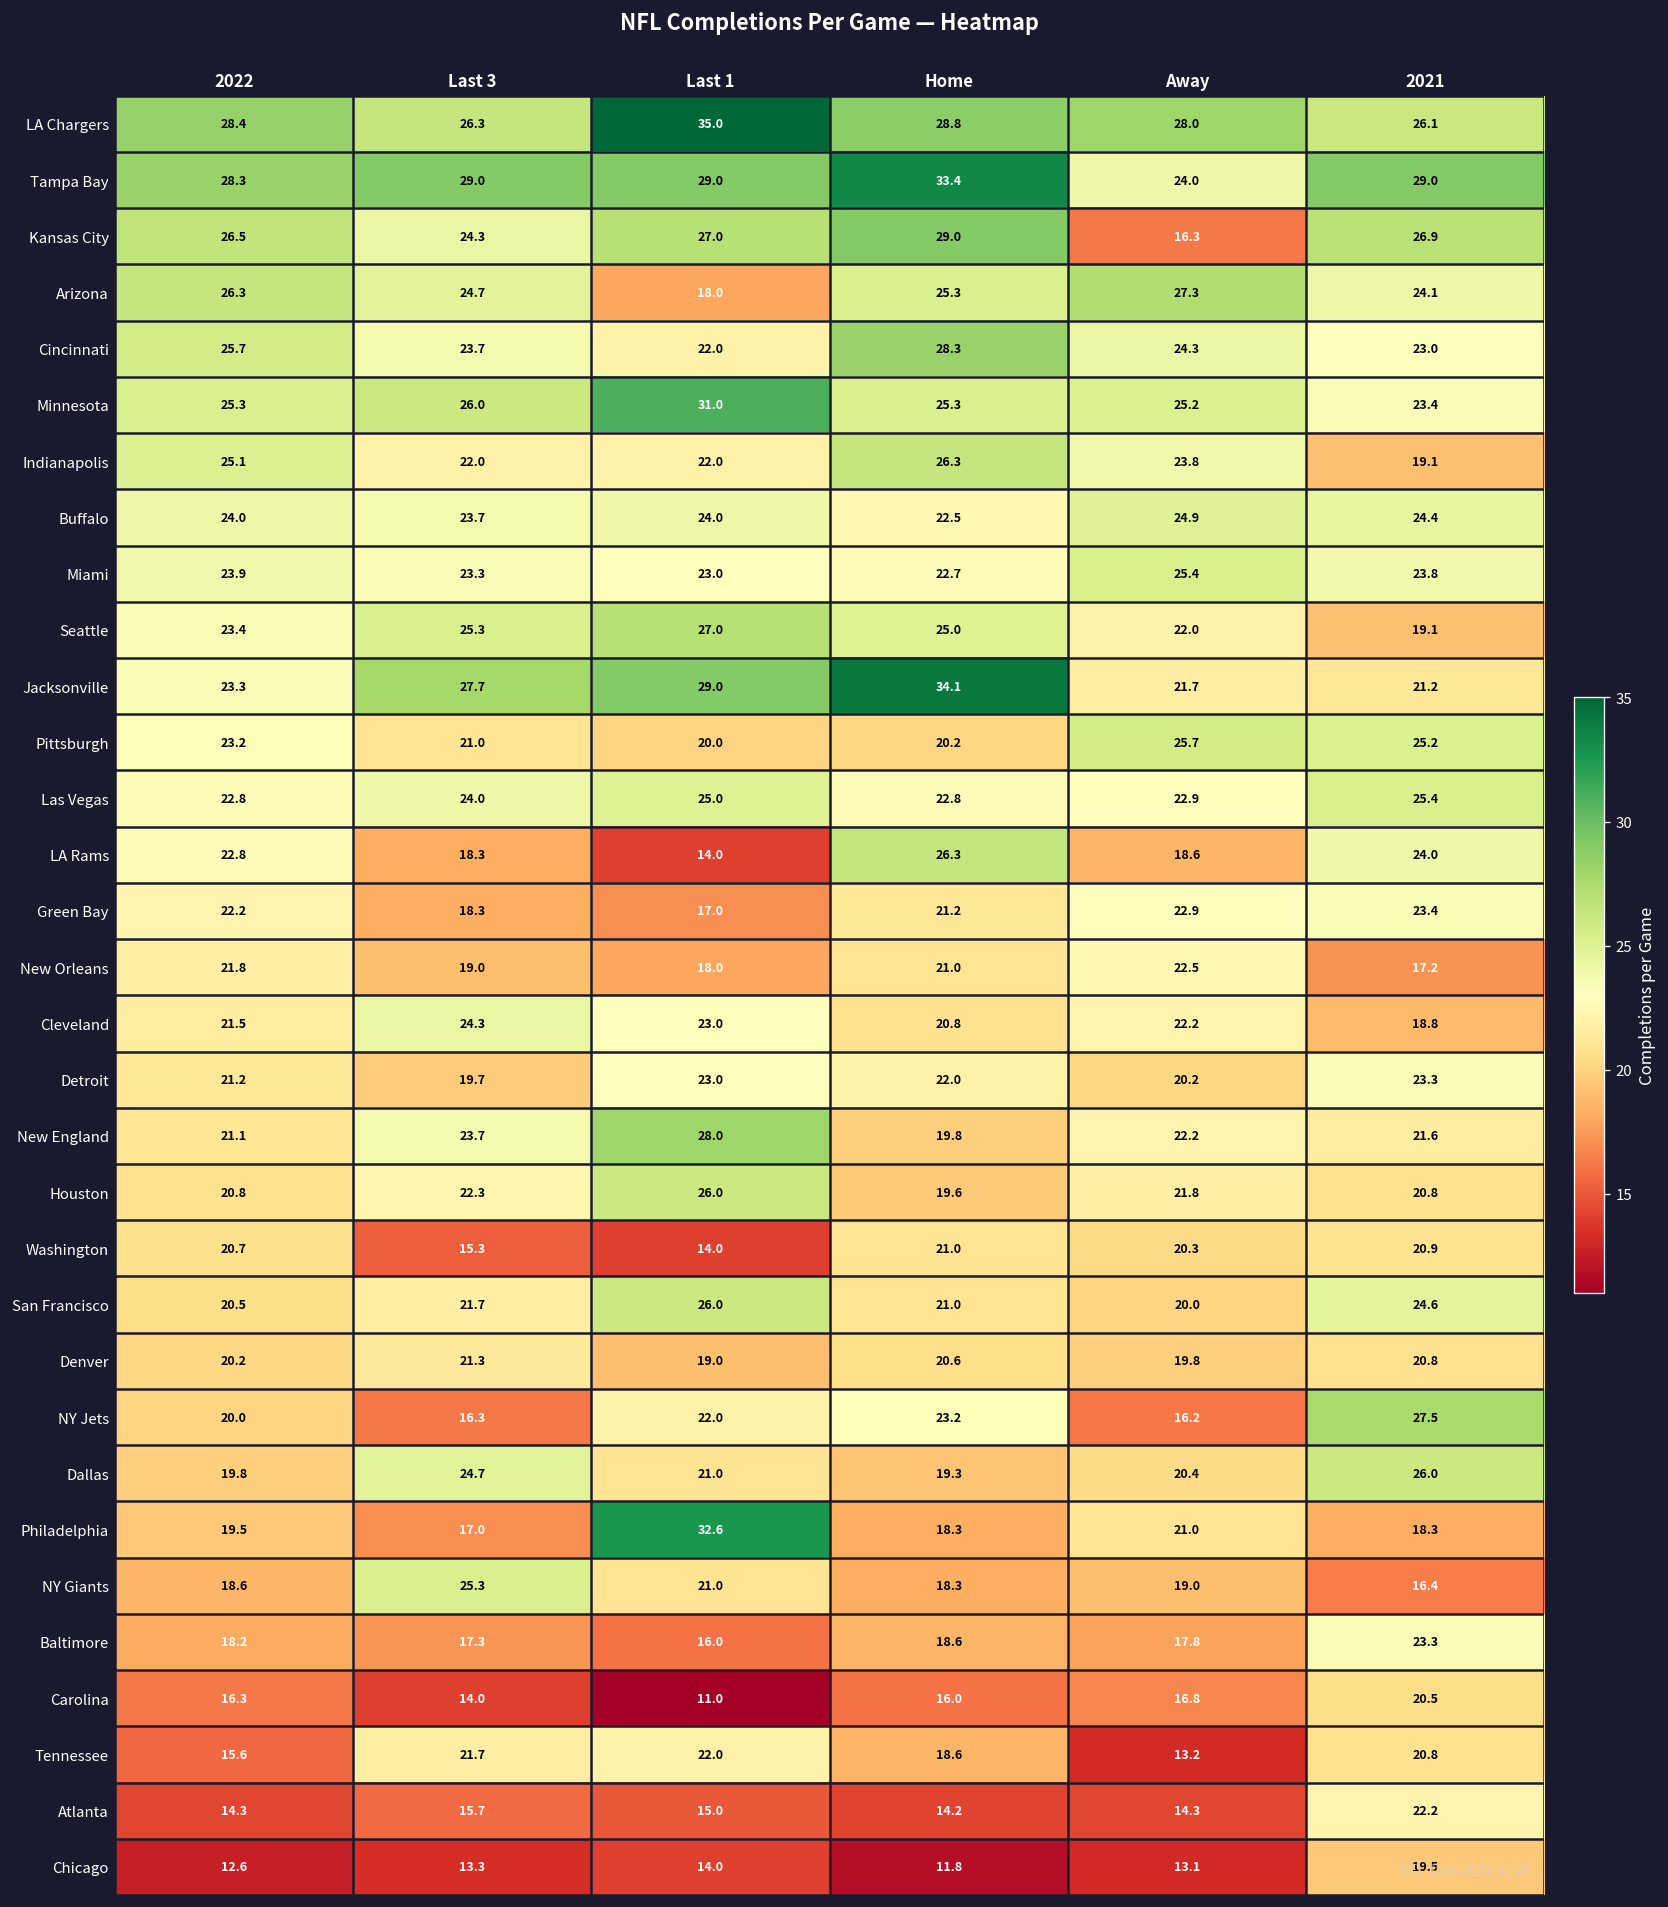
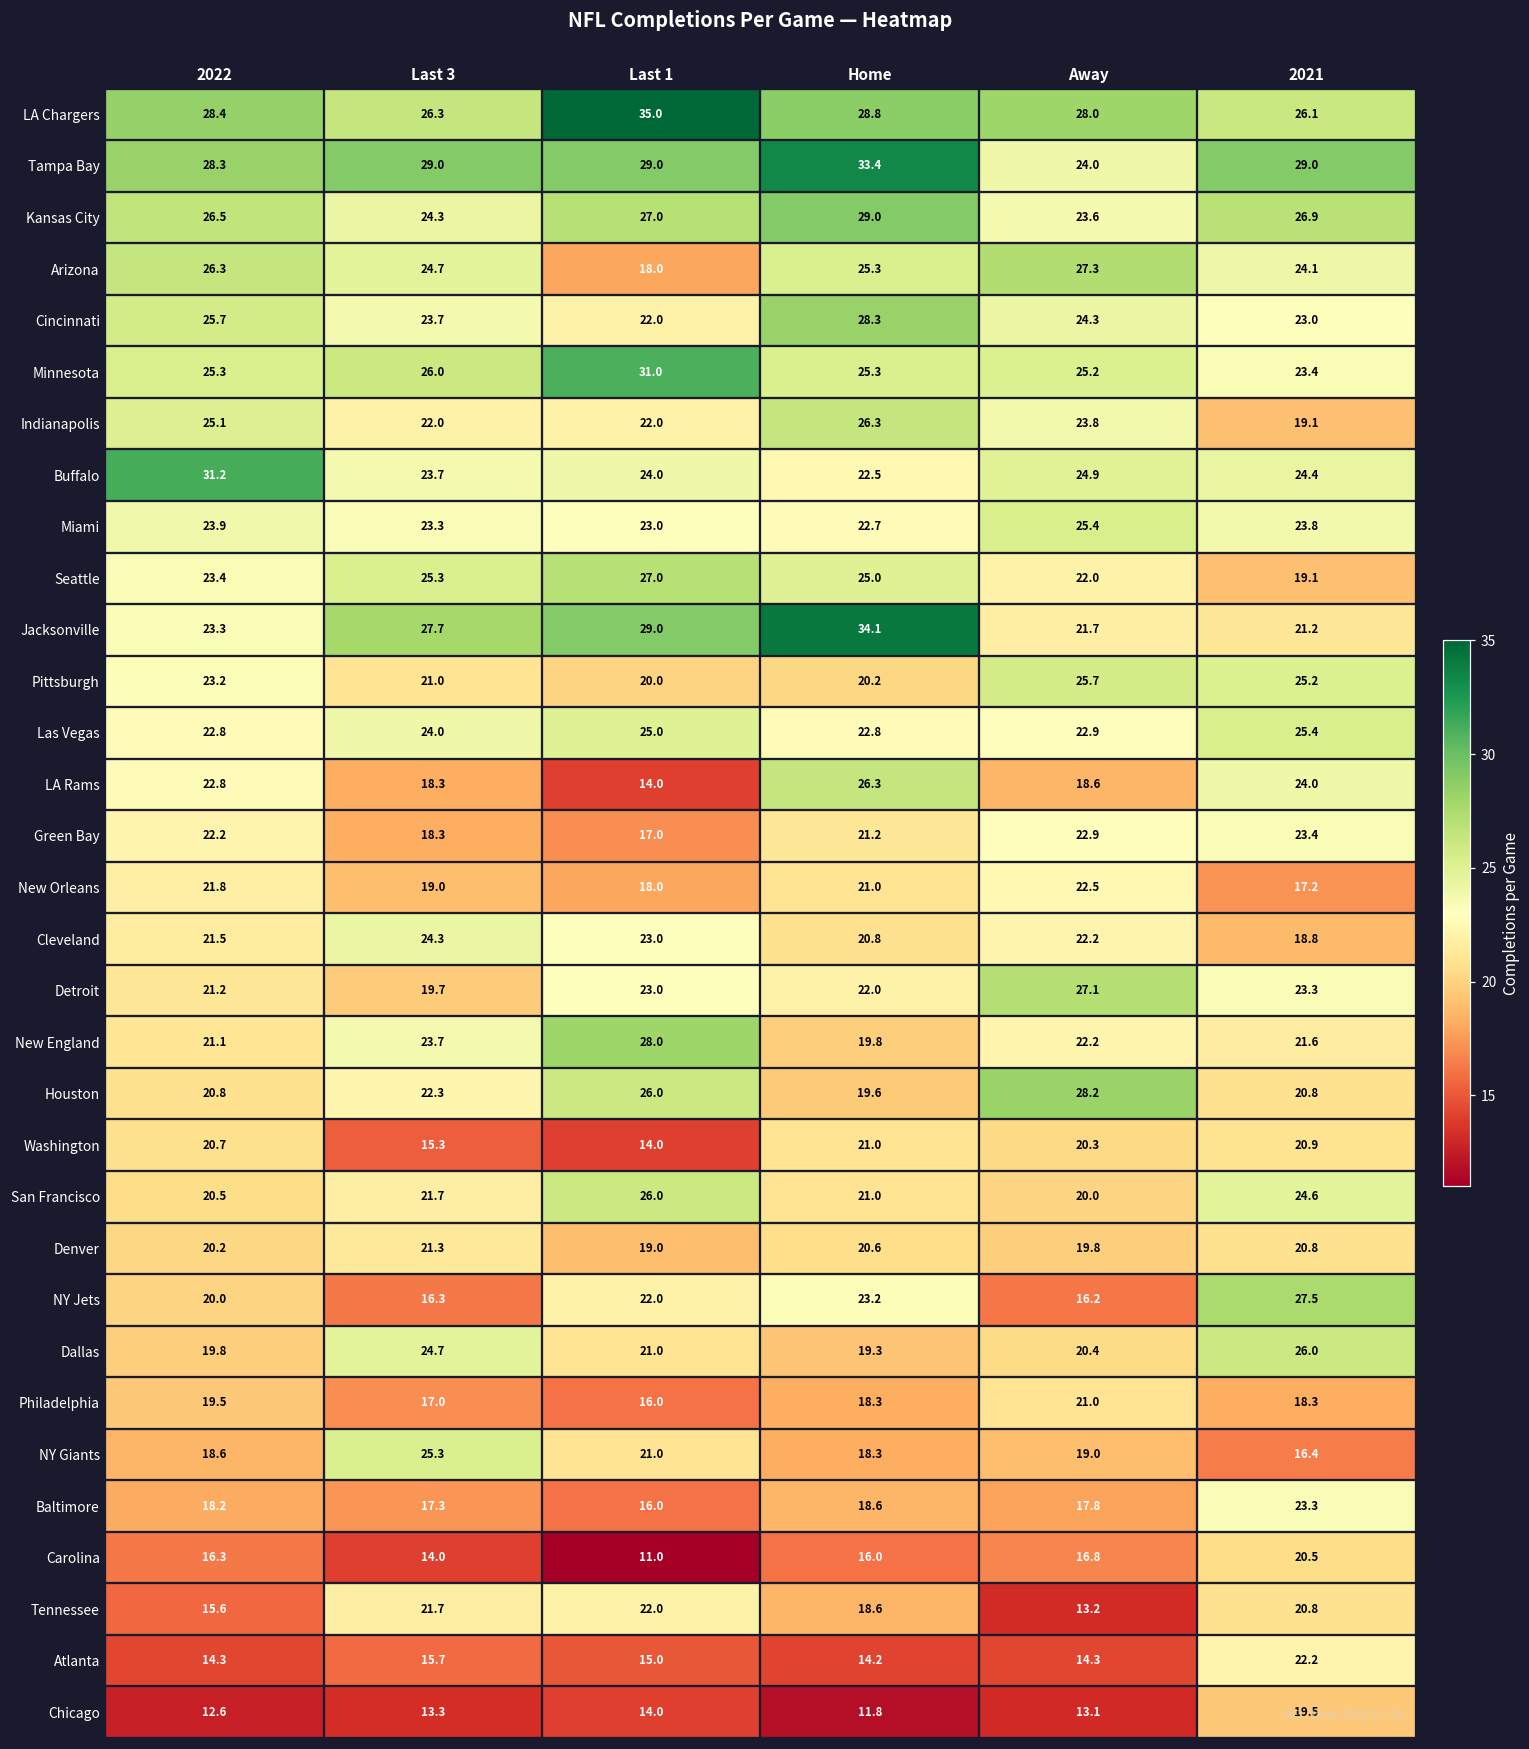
Kansas City, Away: 16.3 -> 23.6
Buffalo, 2022: 24.0 -> 31.2
Detroit, Away: 20.2 -> 27.1
Houston, Away: 21.8 -> 28.2
Philadelphia, Last 1: 32.6 -> 16.0
